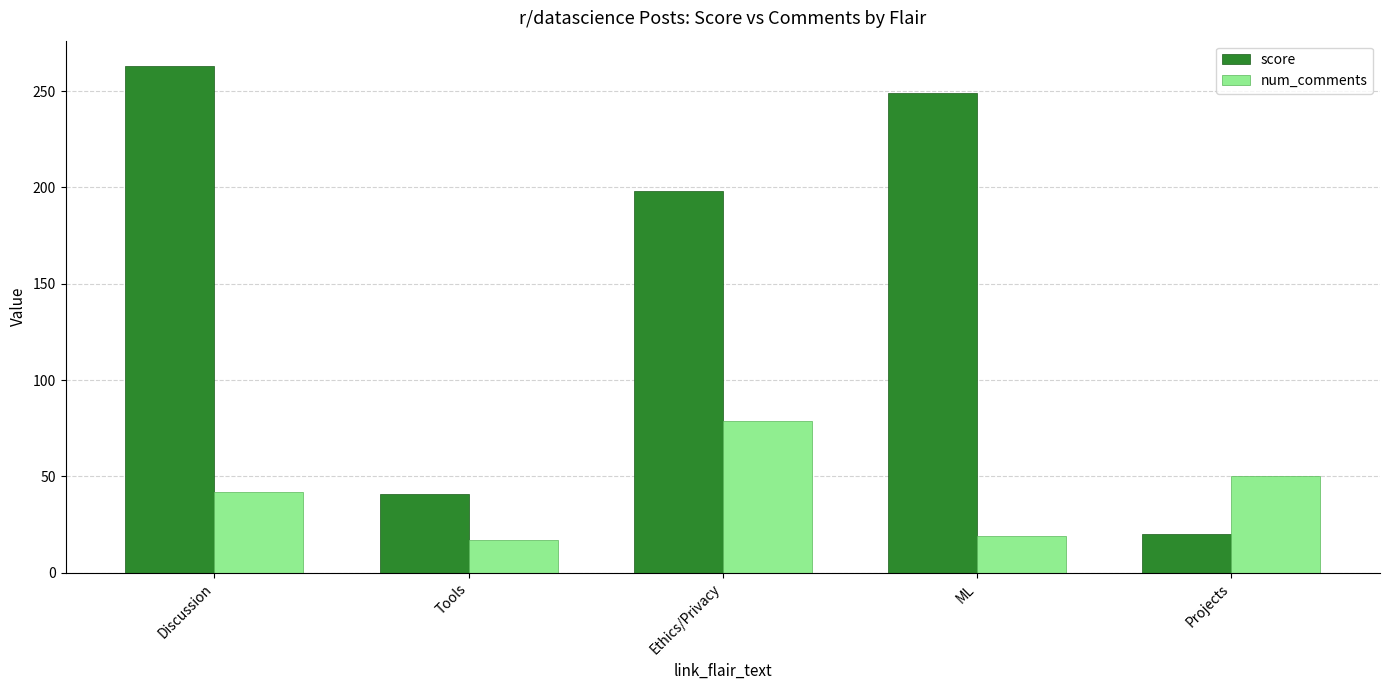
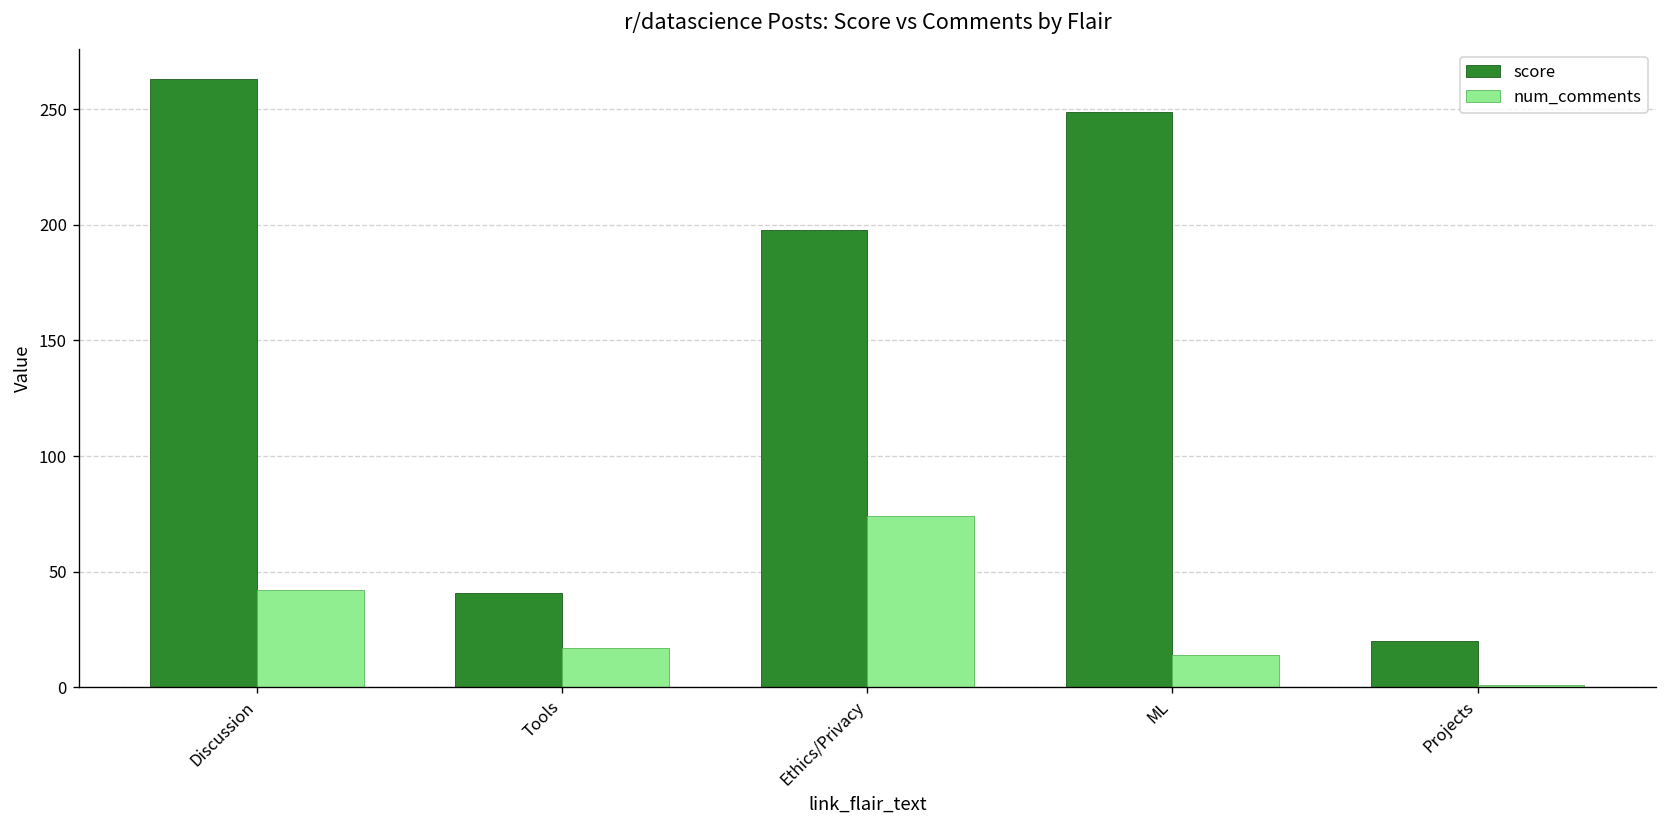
num_comments, Ethics/Privacy: 79 -> 74
num_comments, ML: 19 -> 14
num_comments, Projects: 50 -> 1
